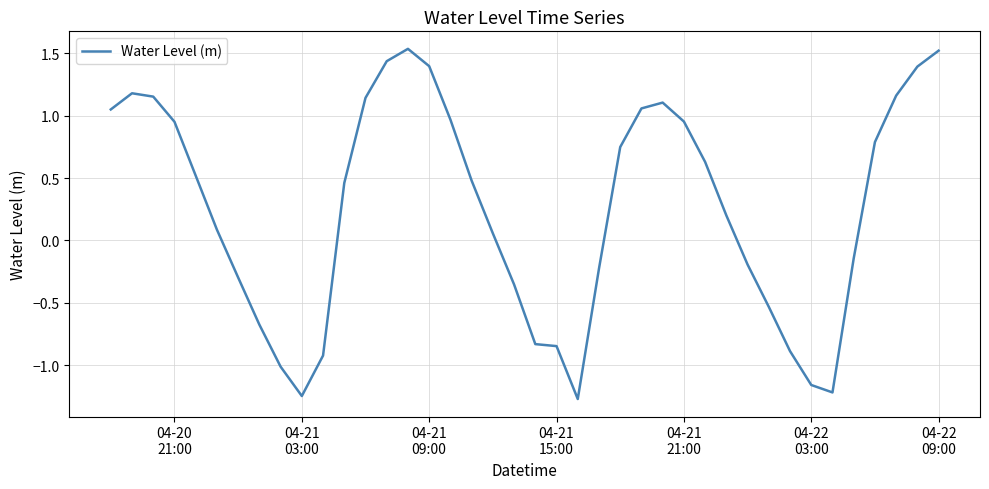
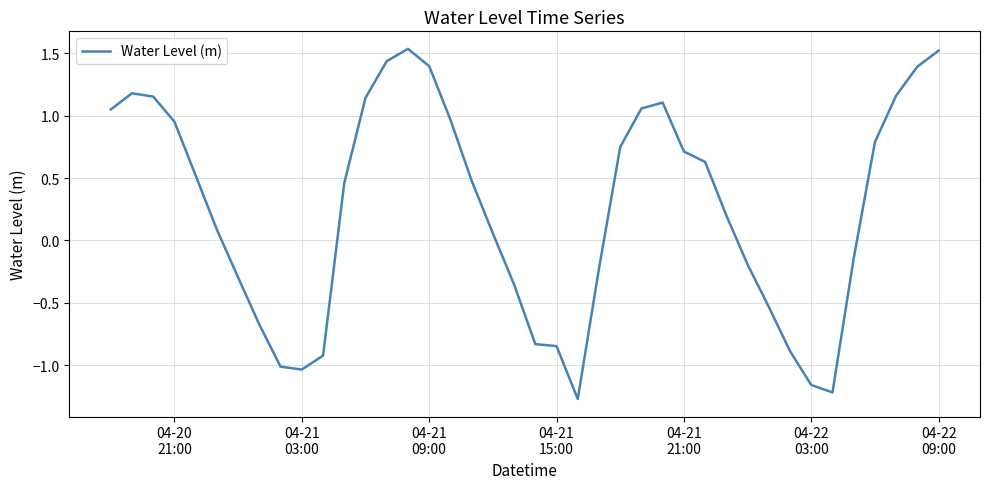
04-21 03:00: -1.25 -> -1.03
04-21 21:00: 0.95 -> 0.71
